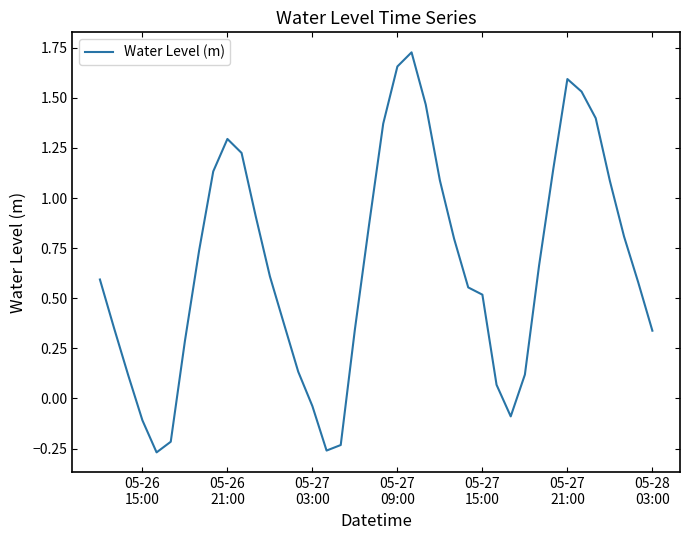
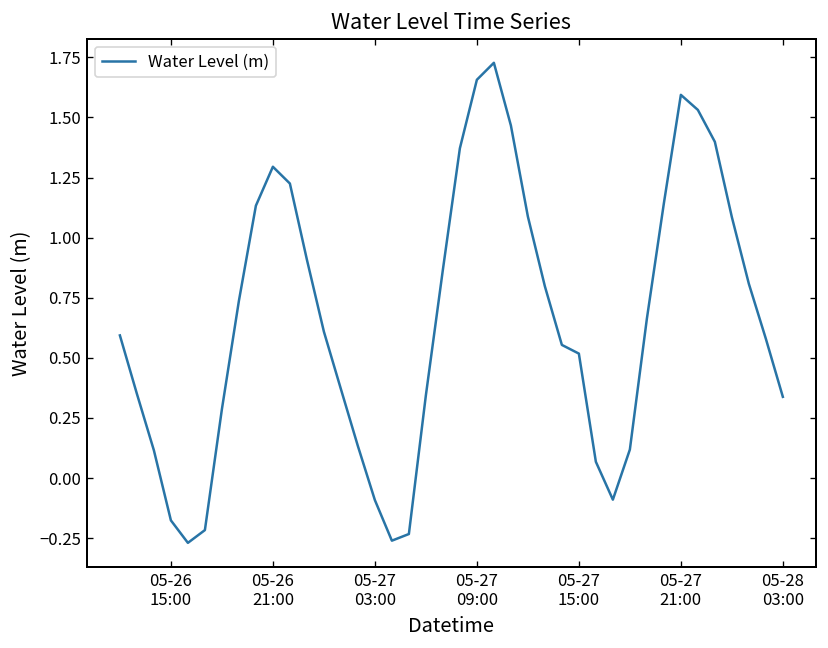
05-26 15:00: -0.11 -> -0.18
05-27 03:00: -0.04 -> -0.09
